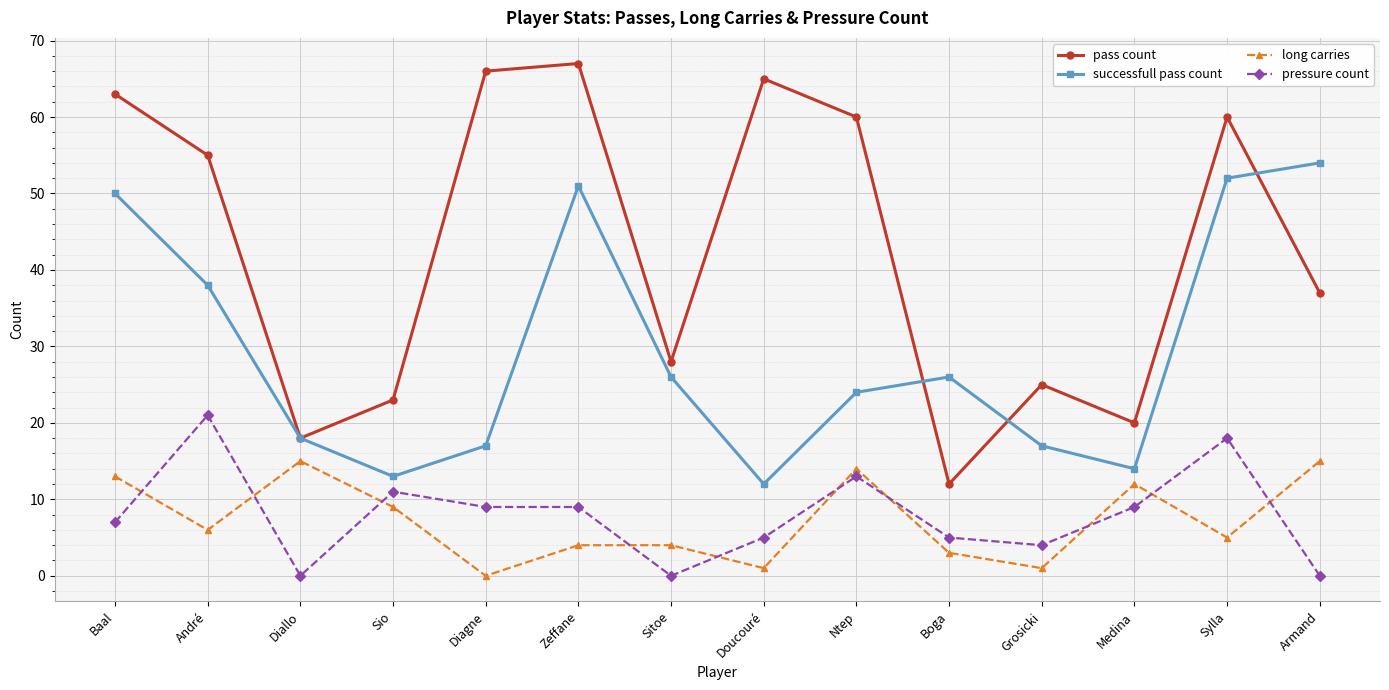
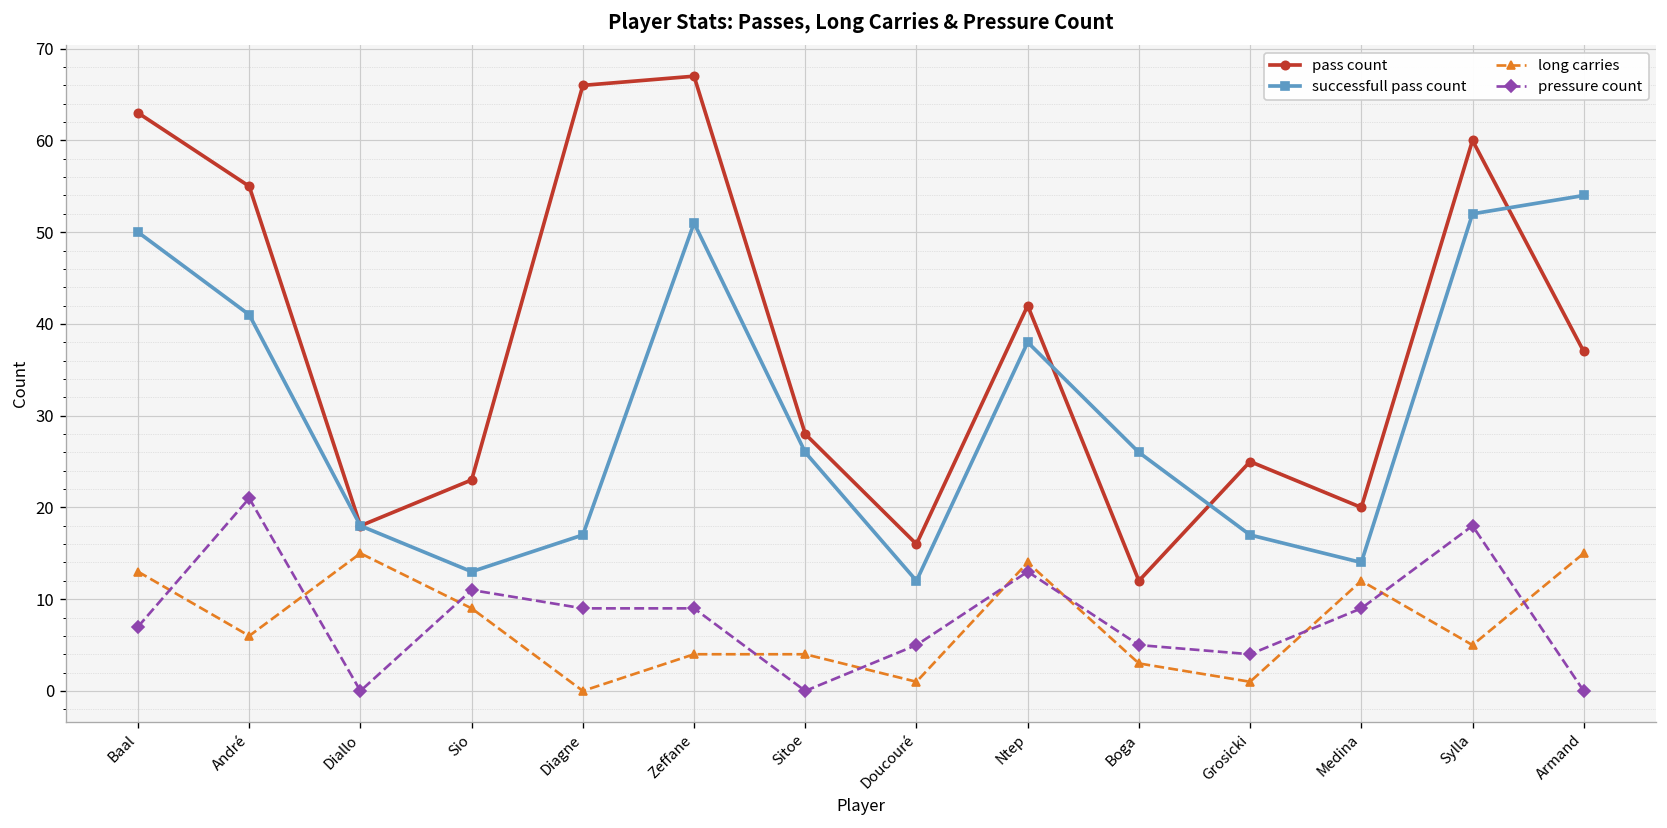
successfull pass count, André: 38 -> 41
pass count, Doucouré: 65 -> 16
pass count, Ntep: 60 -> 42
successfull pass count, Ntep: 24 -> 38
